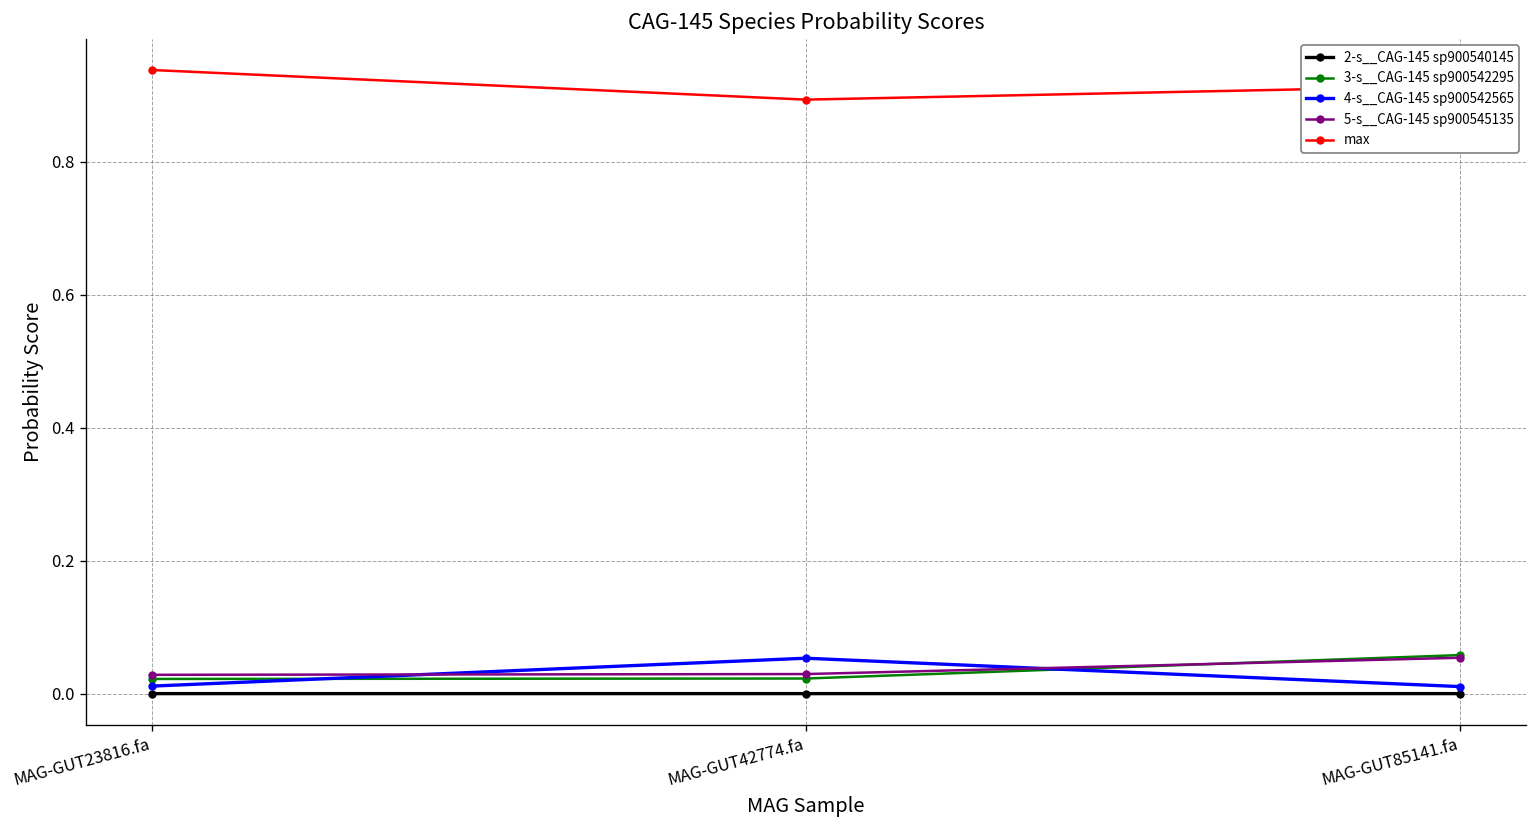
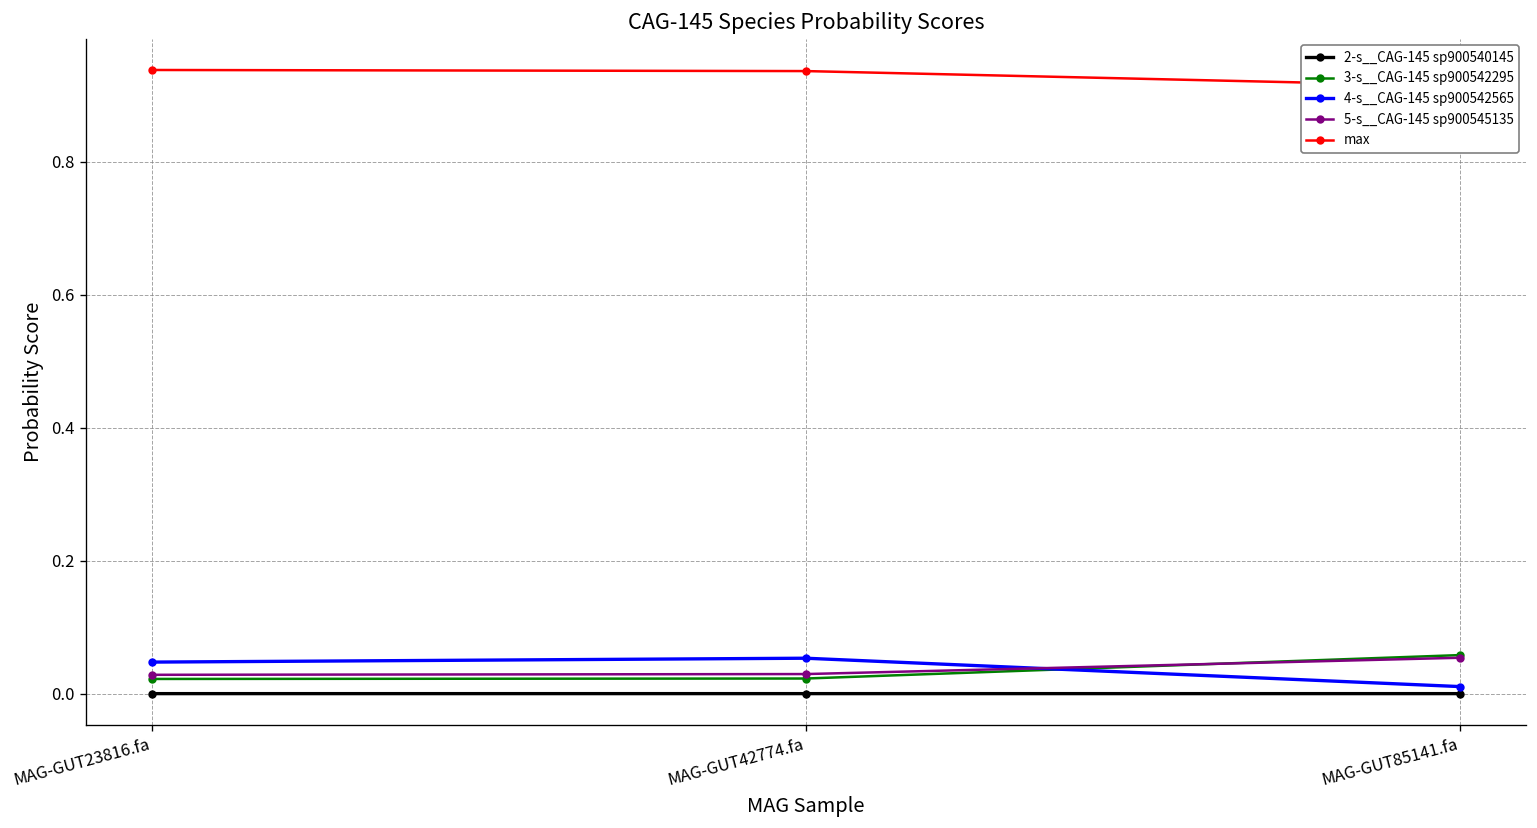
4-s__CAG-145 sp900542565, MAG-GUT23816.fa: 0.01 -> 0.05
max, MAG-GUT42774.fa: 0.89 -> 0.94
